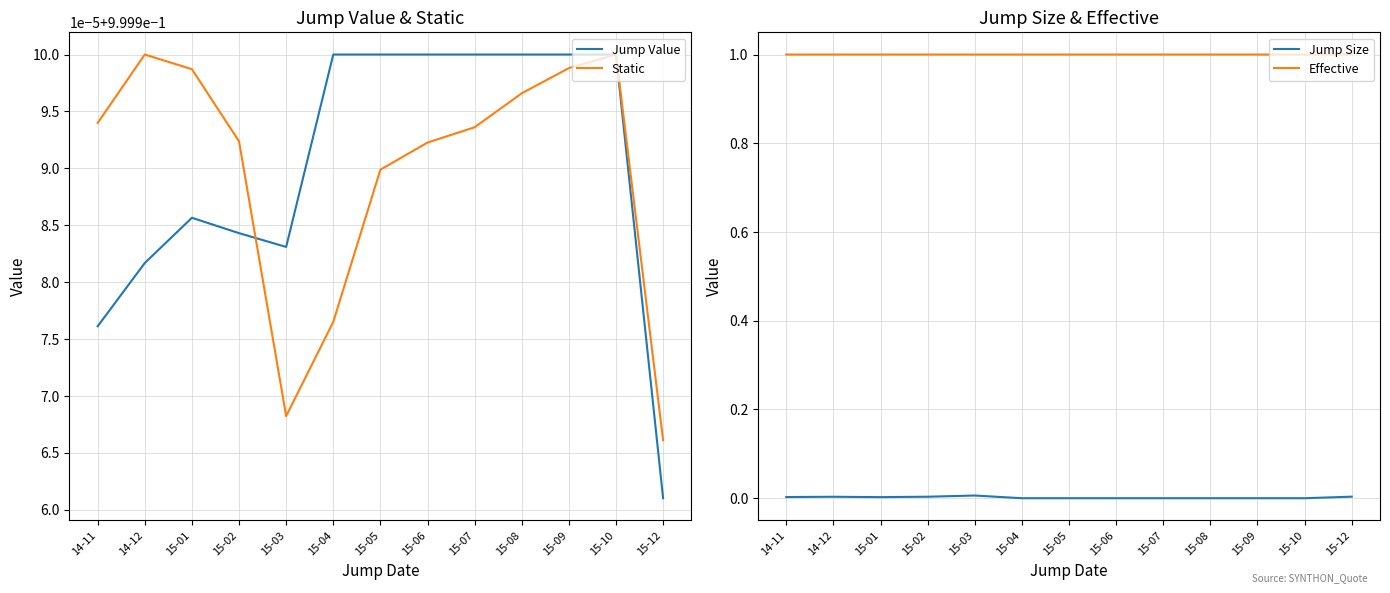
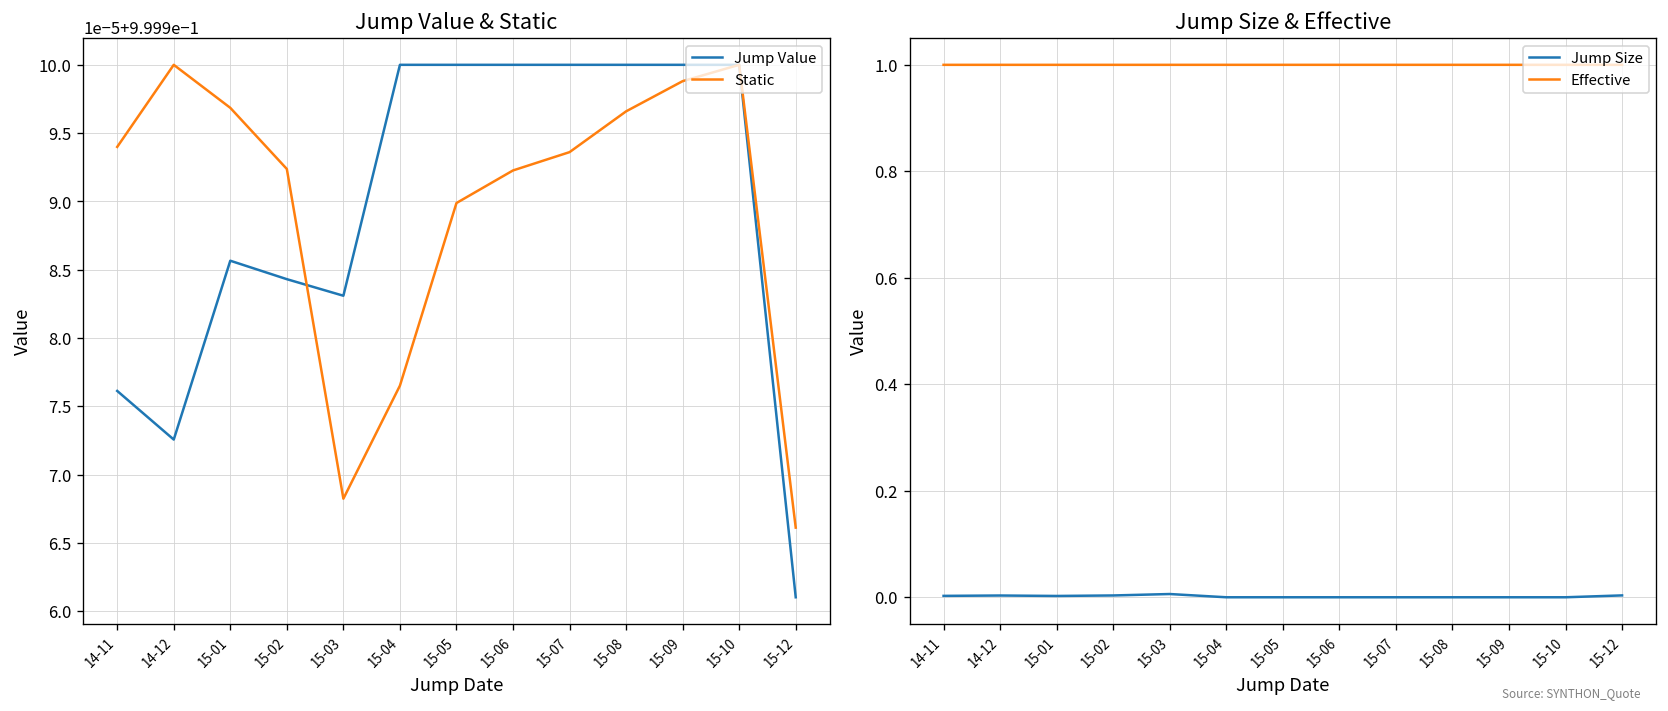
Jump Value & Static, Jump Value, 14-12: 0.9999817 -> 0.9999726
Jump Value & Static, Static, 15-01: 0.9999987 -> 0.9999969
